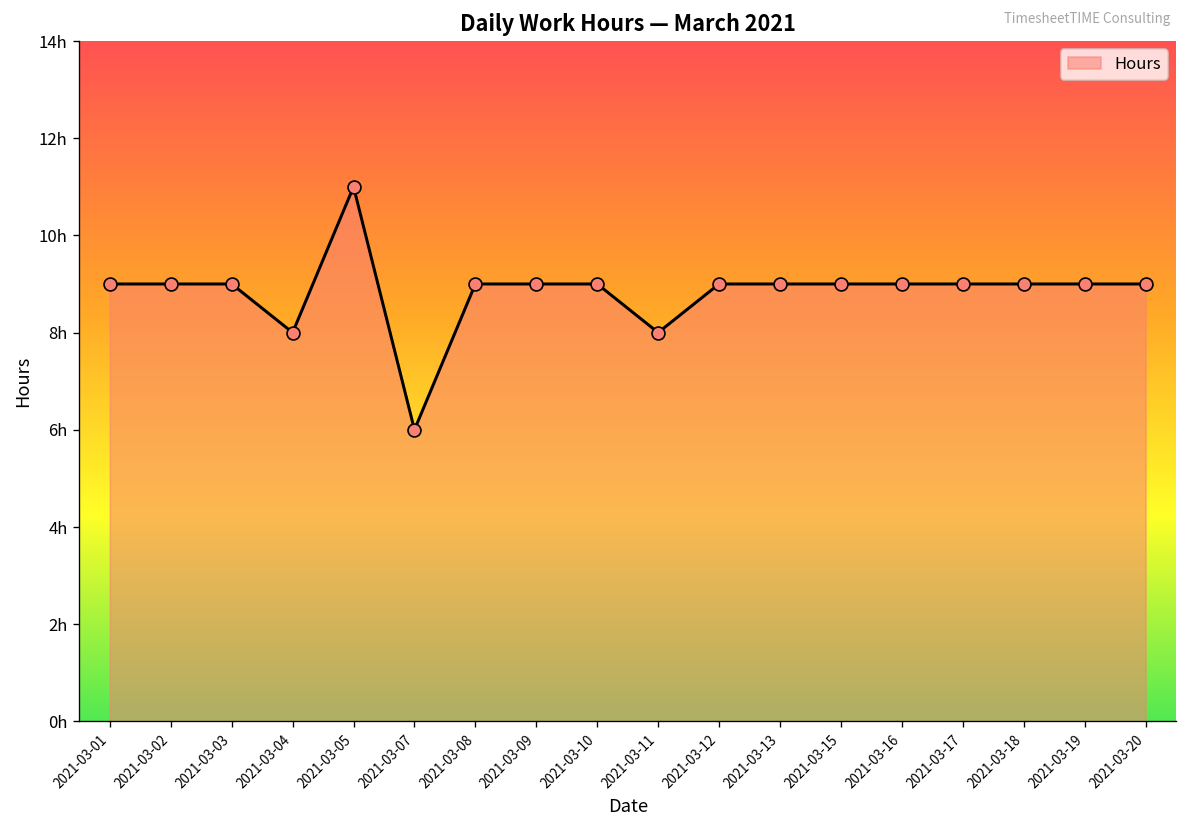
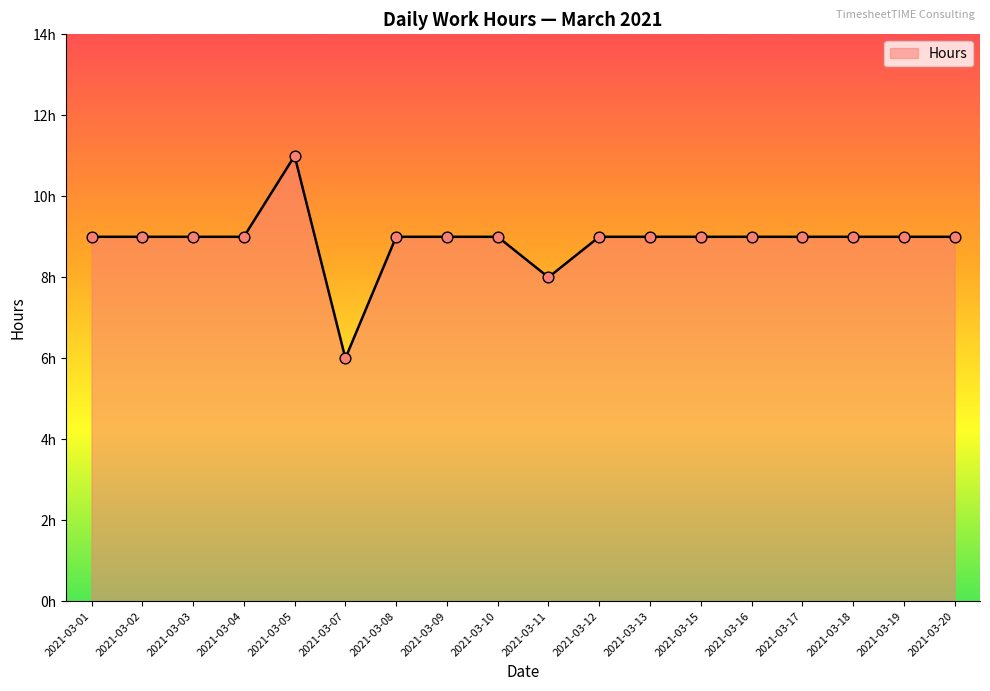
2021-03-04: 8h -> 9h
